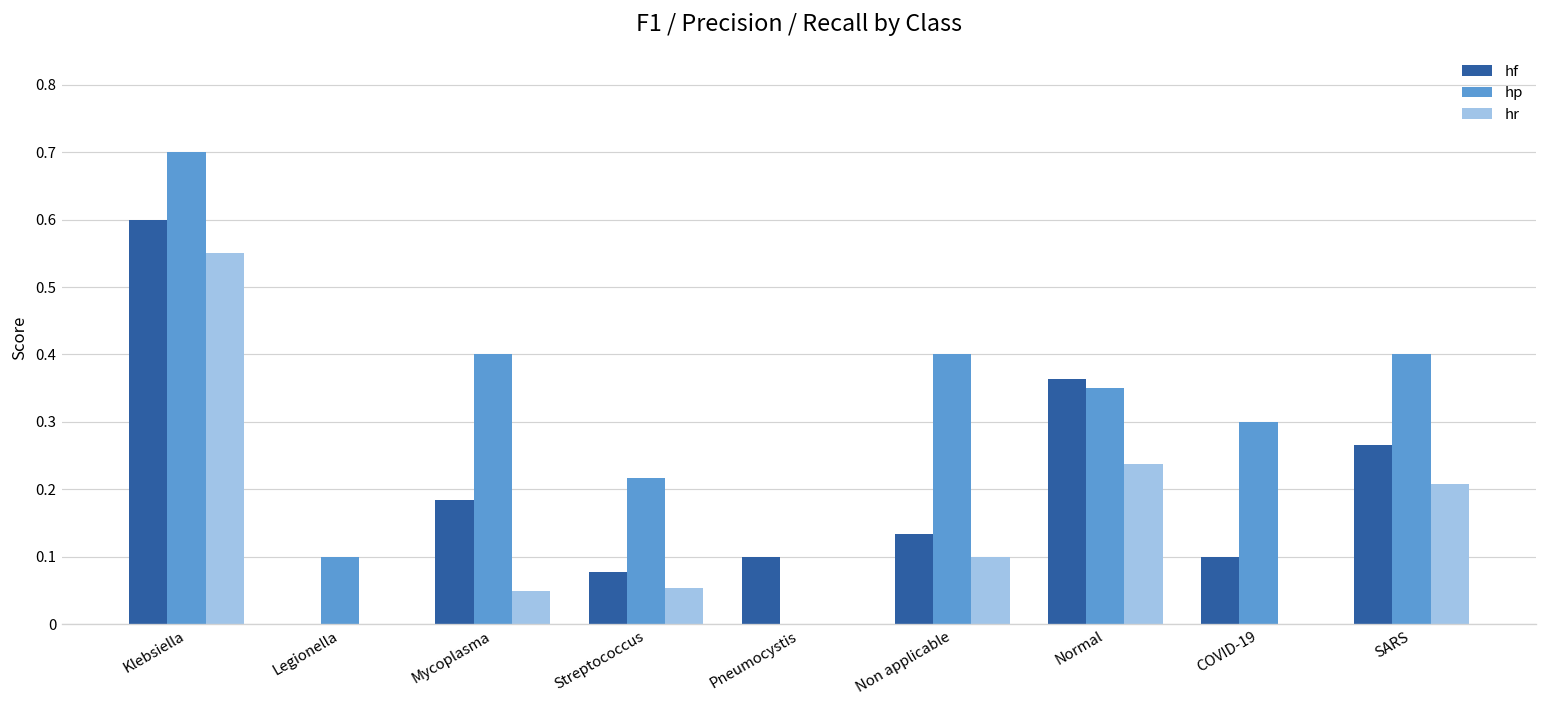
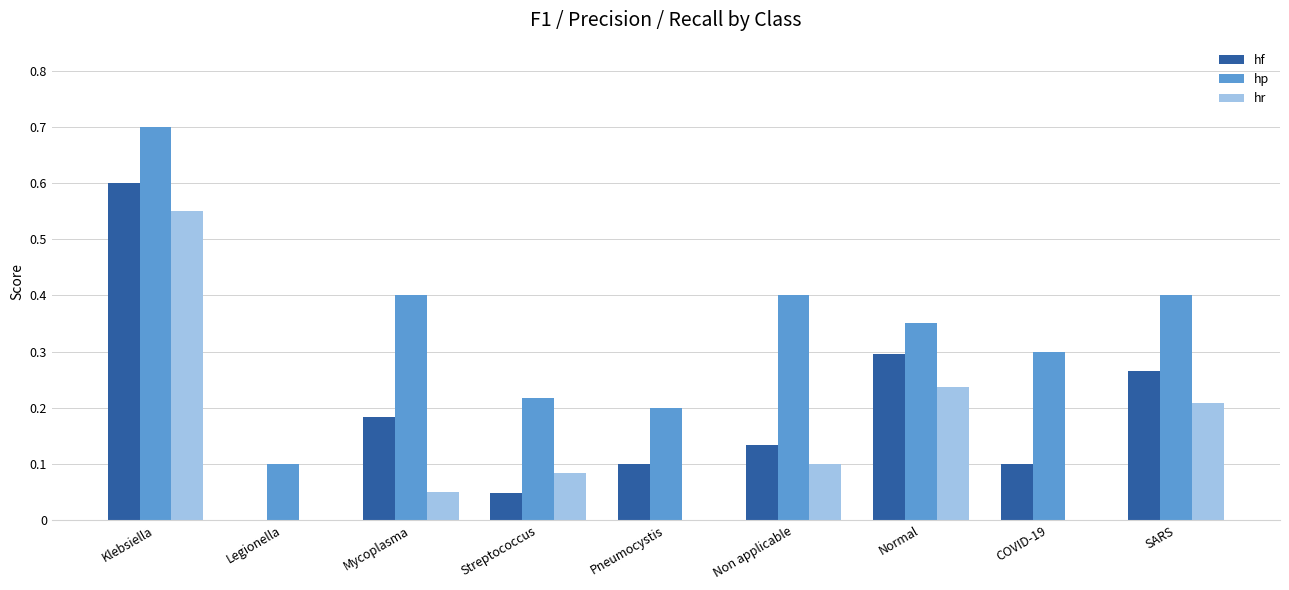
hf, Streptococcus: 0.08 -> 0.05
hr, Streptococcus: 0.05 -> 0.08
hp, Pneumocystis: 0.0 -> 0.2
hf, Normal: 0.36 -> 0.29
